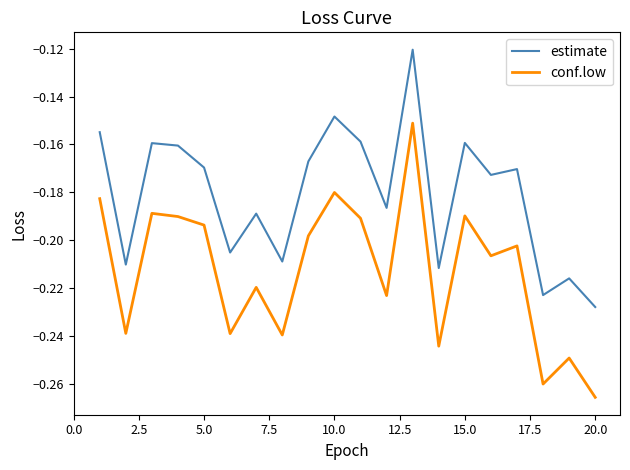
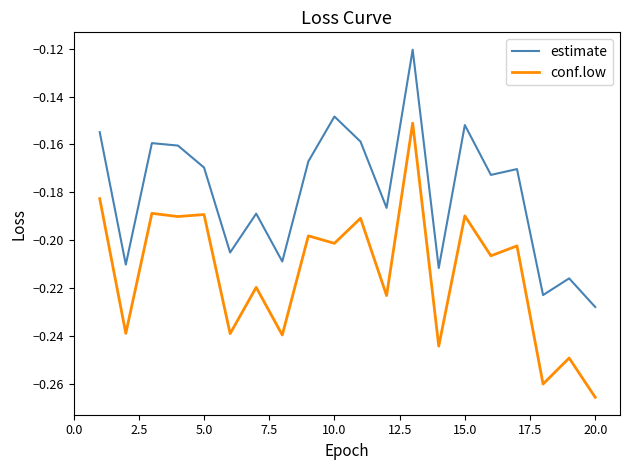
conf.low, 5.0: -0.194 -> -0.189
conf.low, 10.0: -0.180 -> -0.201
estimate, 15.0: -0.159 -> -0.152
